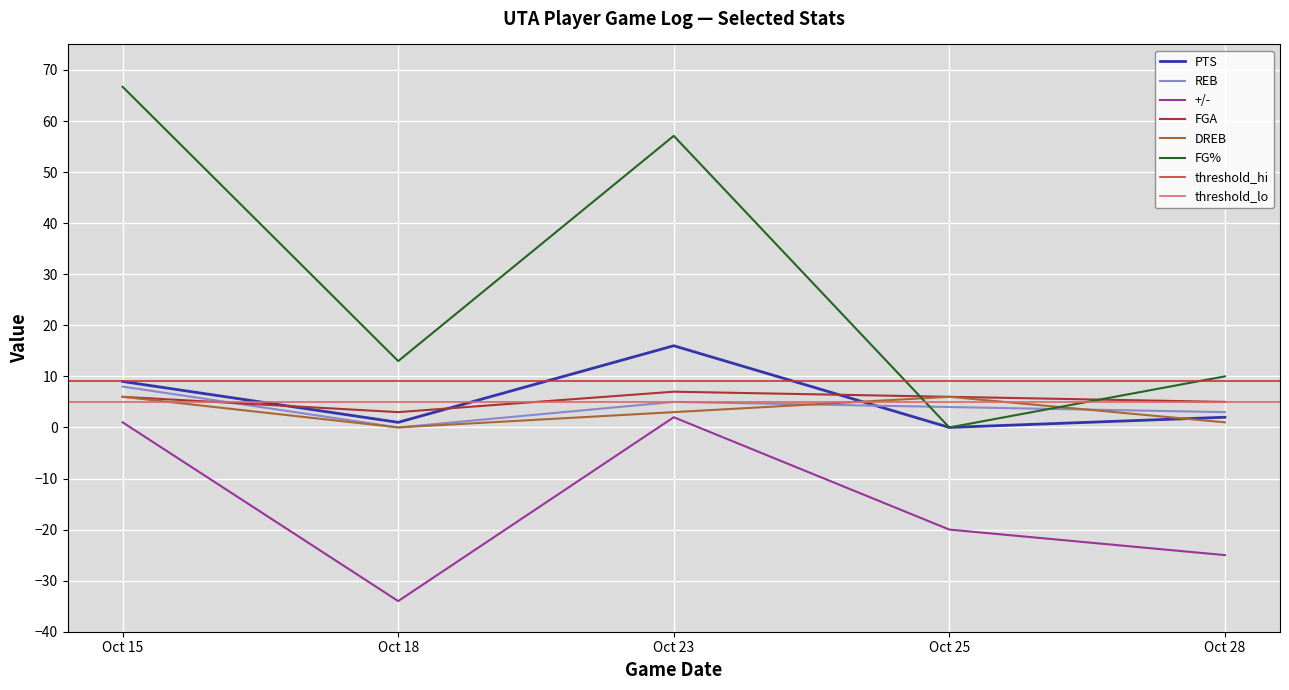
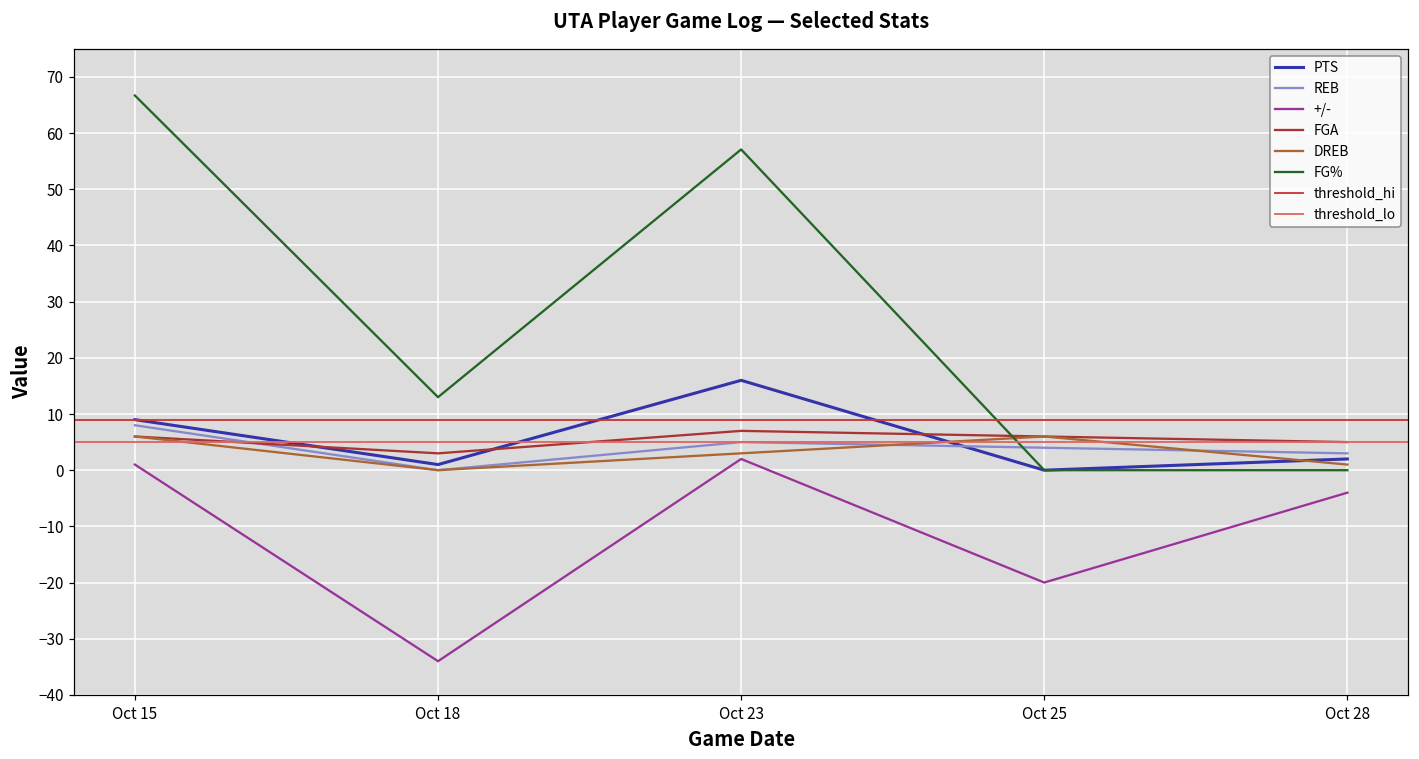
+/-, Oct 28: -25 -> -4
FG%, Oct 28: 10 -> 0
